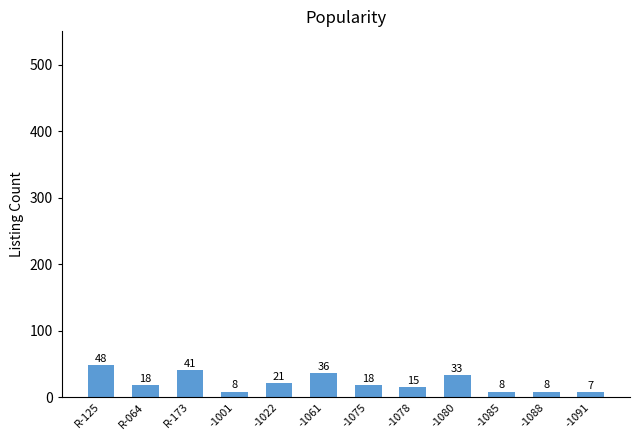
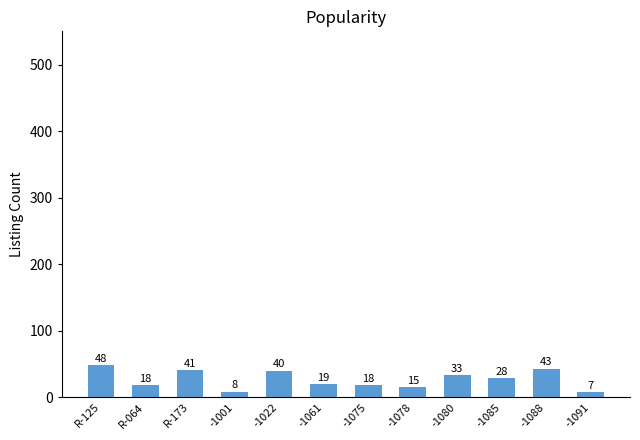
-1022: 21 -> 40
-1061: 36 -> 19
-1085: 8 -> 28
-1088: 8 -> 43
